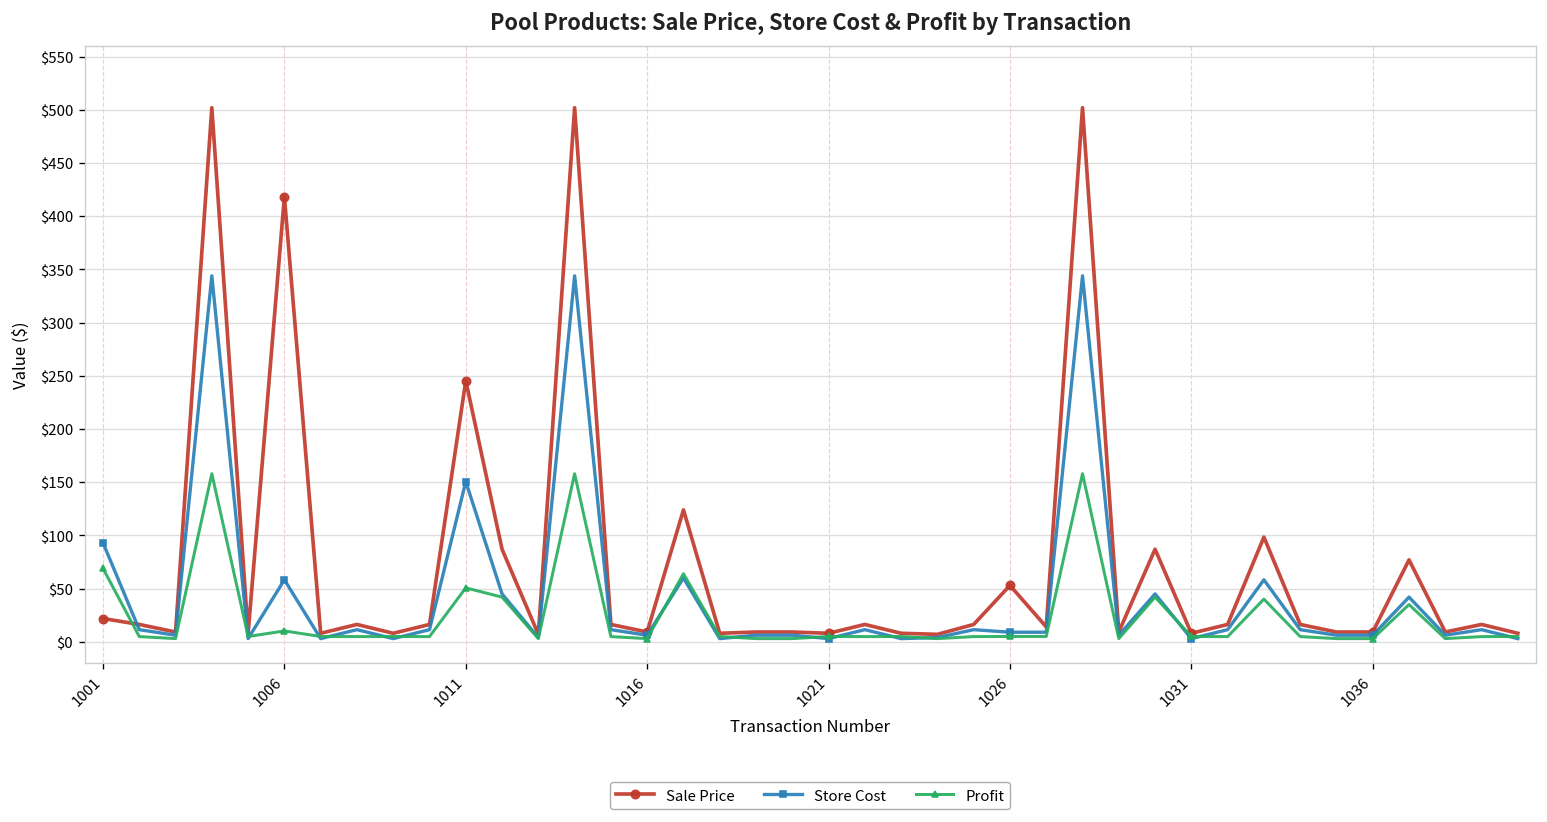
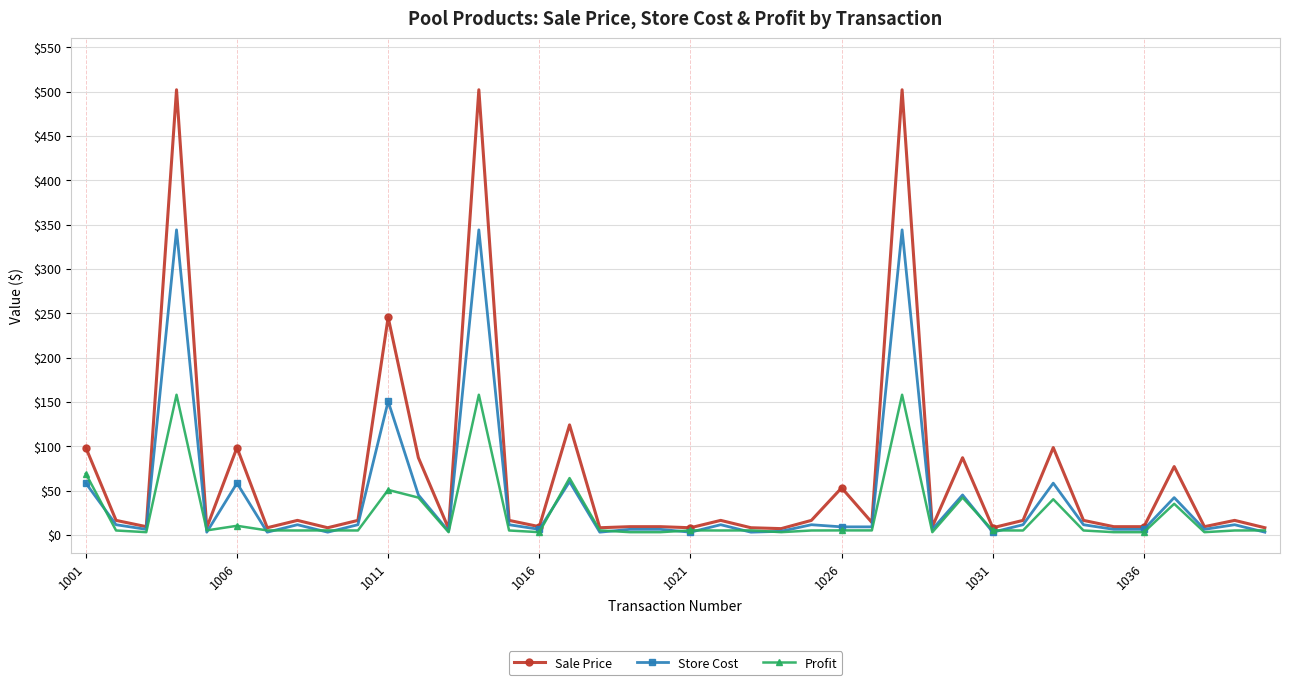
Sale Price, 1001: $20 -> $100
Store Cost, 1001: $90 -> $60
Sale Price, 1006: $420 -> $100
